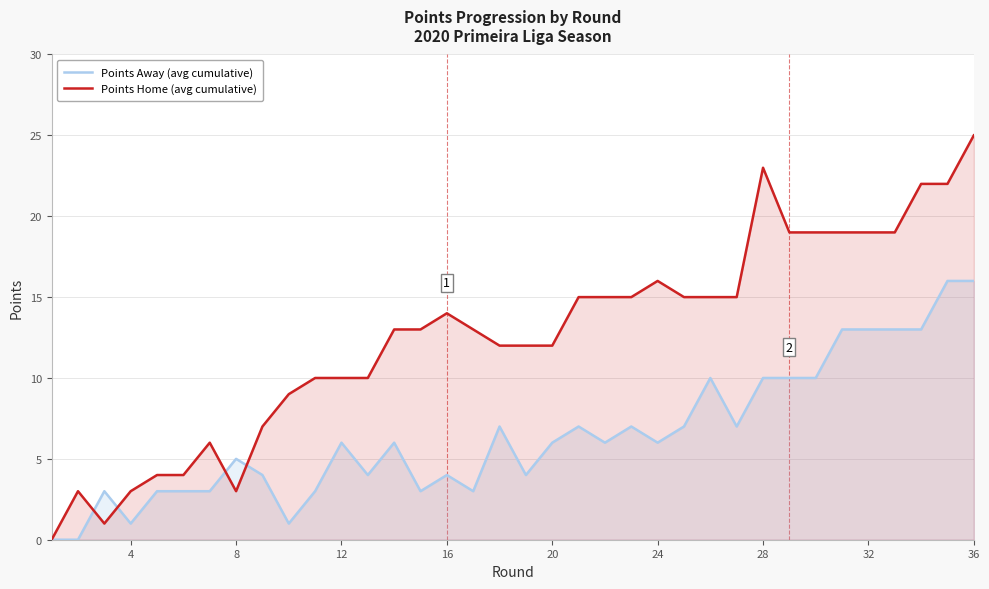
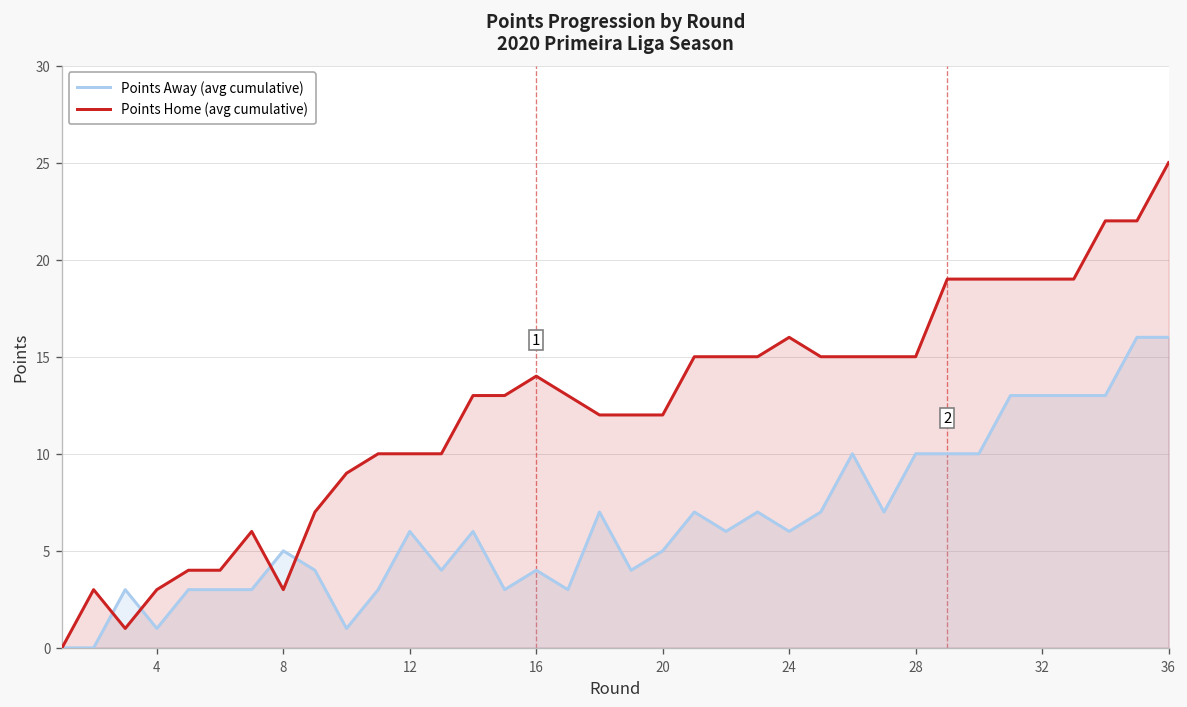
Points Away (avg cumulative), 20: 6 -> 5
Points Home (avg cumulative), 28: 23 -> 15
